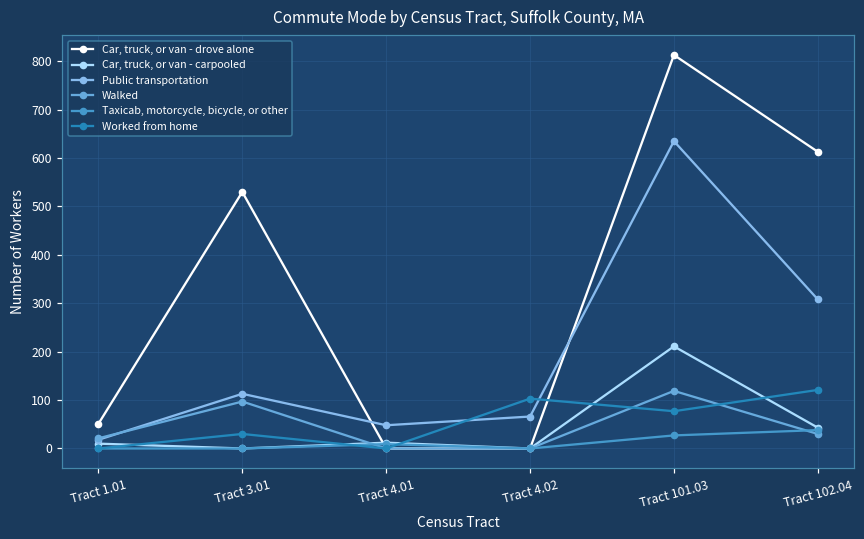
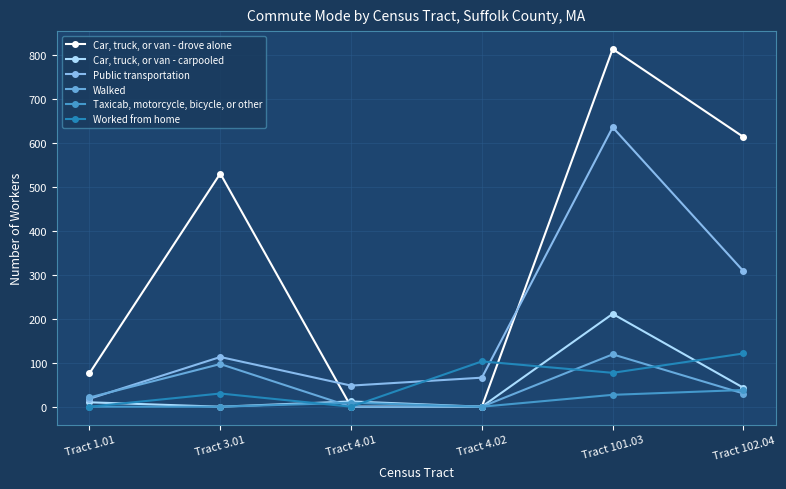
Car, truck, or van - drove alone, Tract 1.01: 50 -> 80
